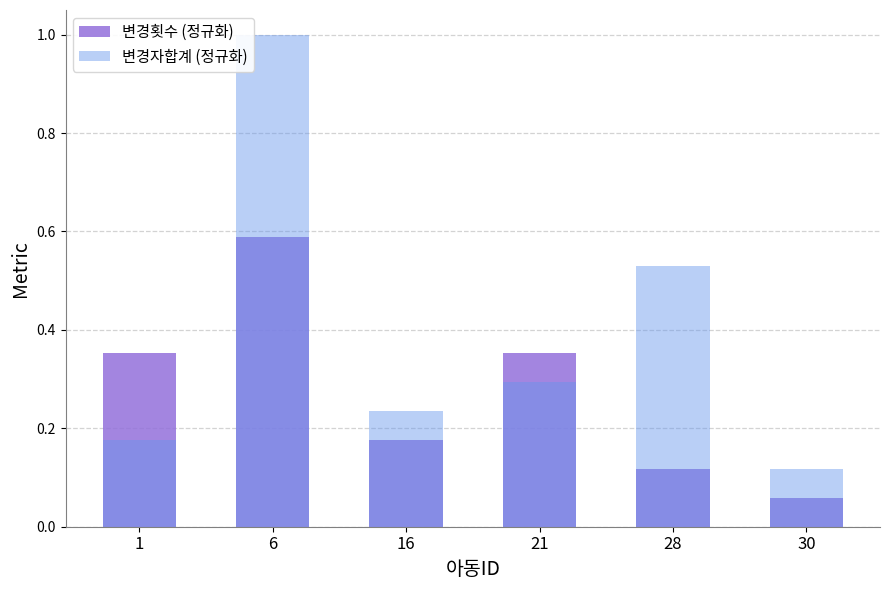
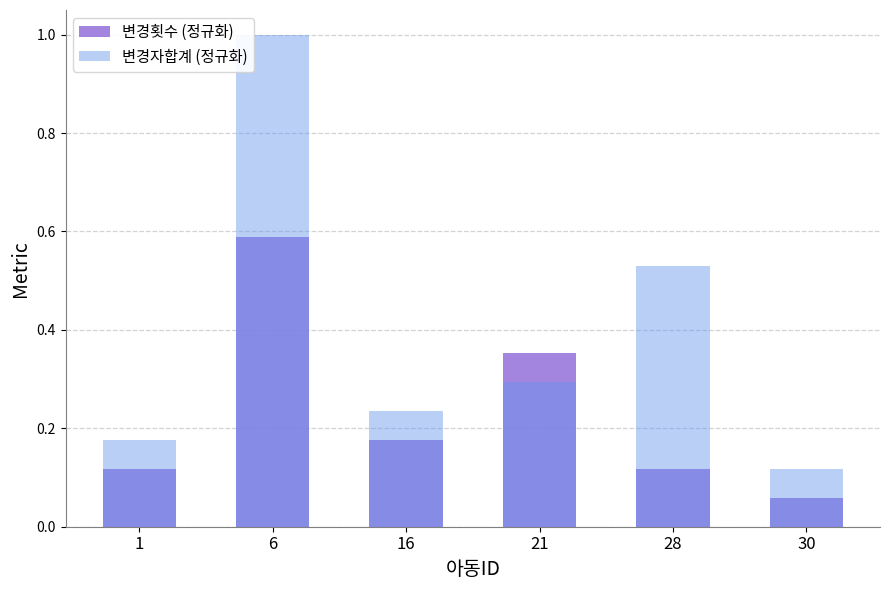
변경횟수 (정규화), 1: 0.35 -> 0.12
